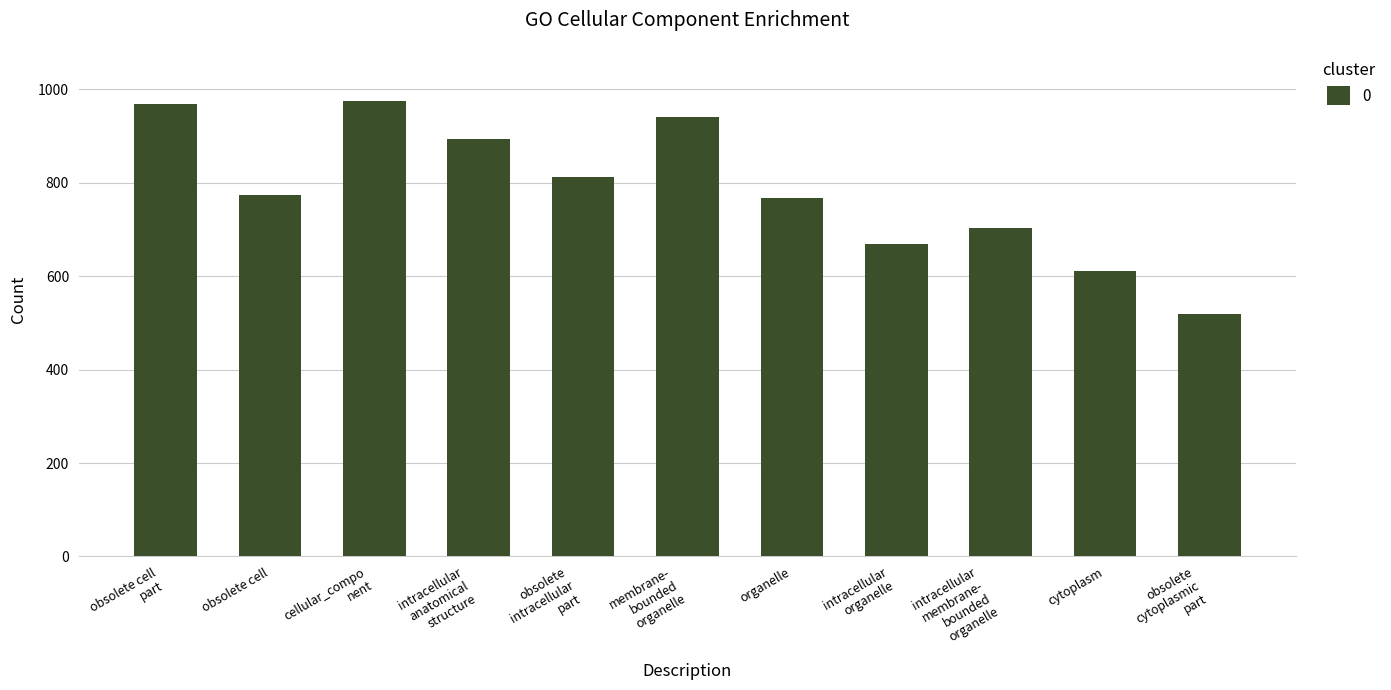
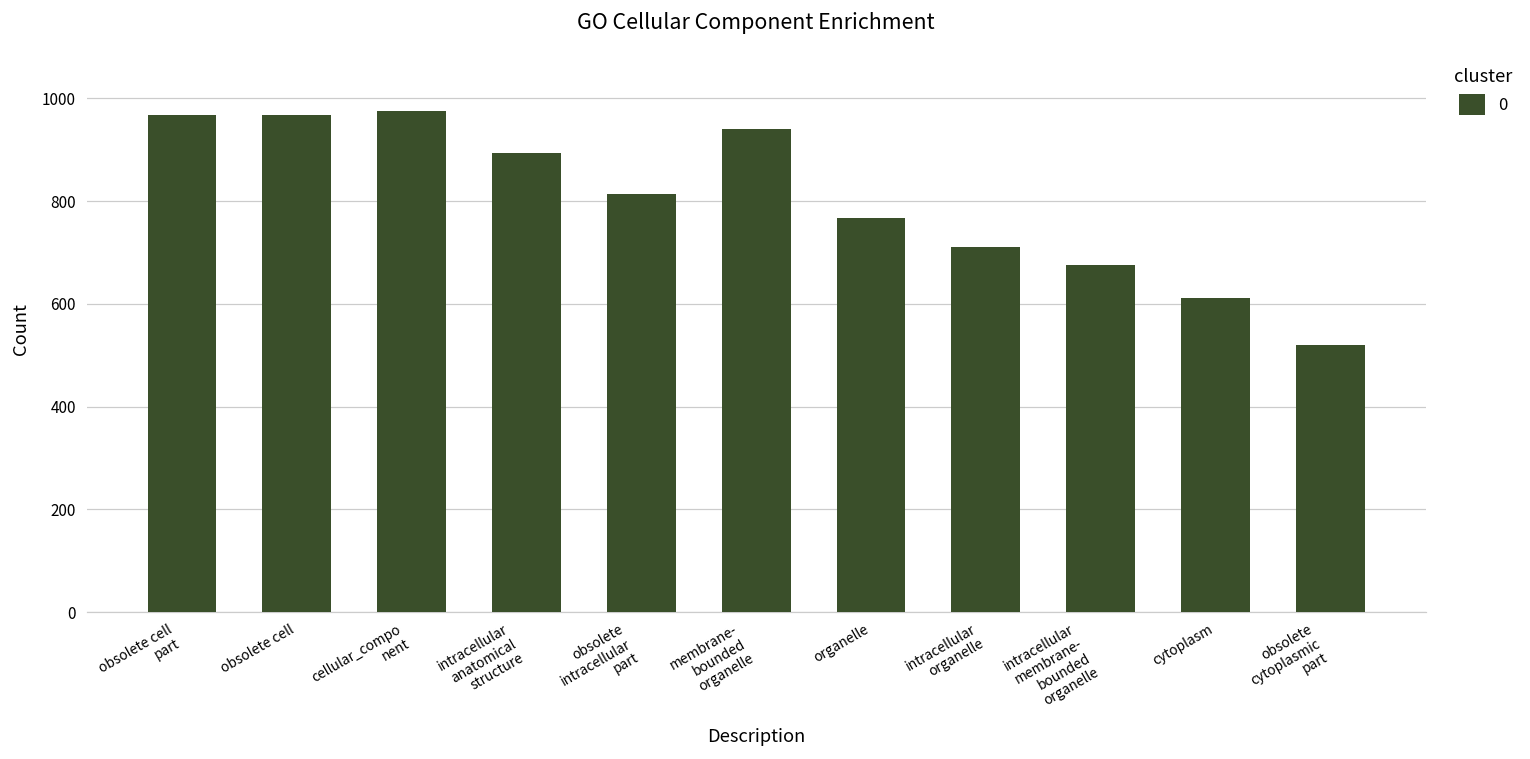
obsolete cell: 770 -> 970
intracellular organelle: 670 -> 710
intracellular membrane- bounded organelle: 700 -> 680
